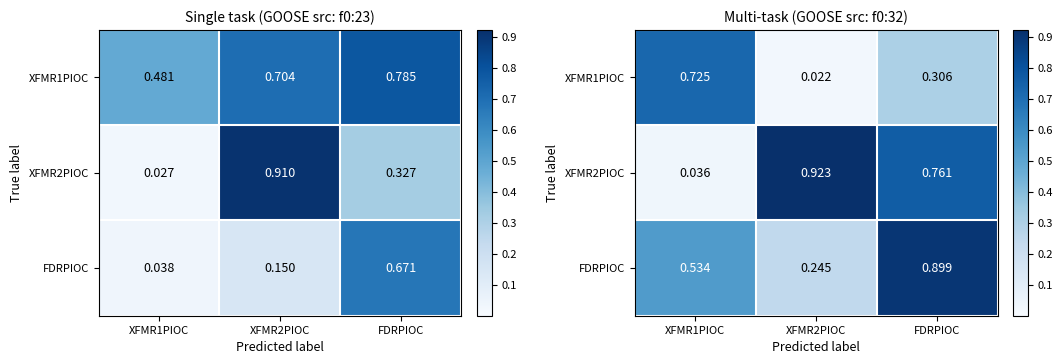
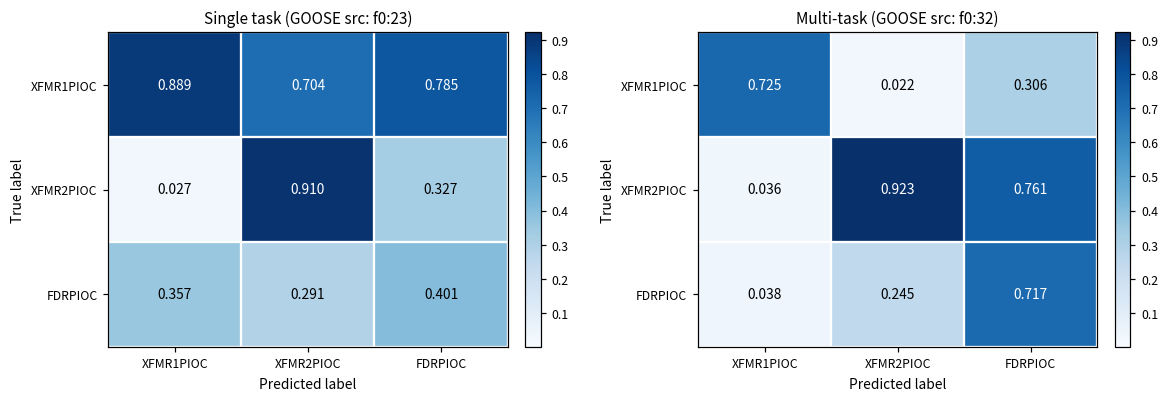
Single task (GOOSE src: f0:23), XFMR1PIOC, XFMR1PIOC: 0.481 -> 0.889
Single task (GOOSE src: f0:23), FDRPIOC, XFMR1PIOC: 0.038 -> 0.357
Single task (GOOSE src: f0:23), FDRPIOC, XFMR2PIOC: 0.150 -> 0.291
Single task (GOOSE src: f0:23), FDRPIOC, FDRPIOC: 0.671 -> 0.401
Multi-task (GOOSE src: f0:32), FDRPIOC, XFMR1PIOC: 0.534 -> 0.038
Multi-task (GOOSE src: f0:32), FDRPIOC, FDRPIOC: 0.899 -> 0.717
